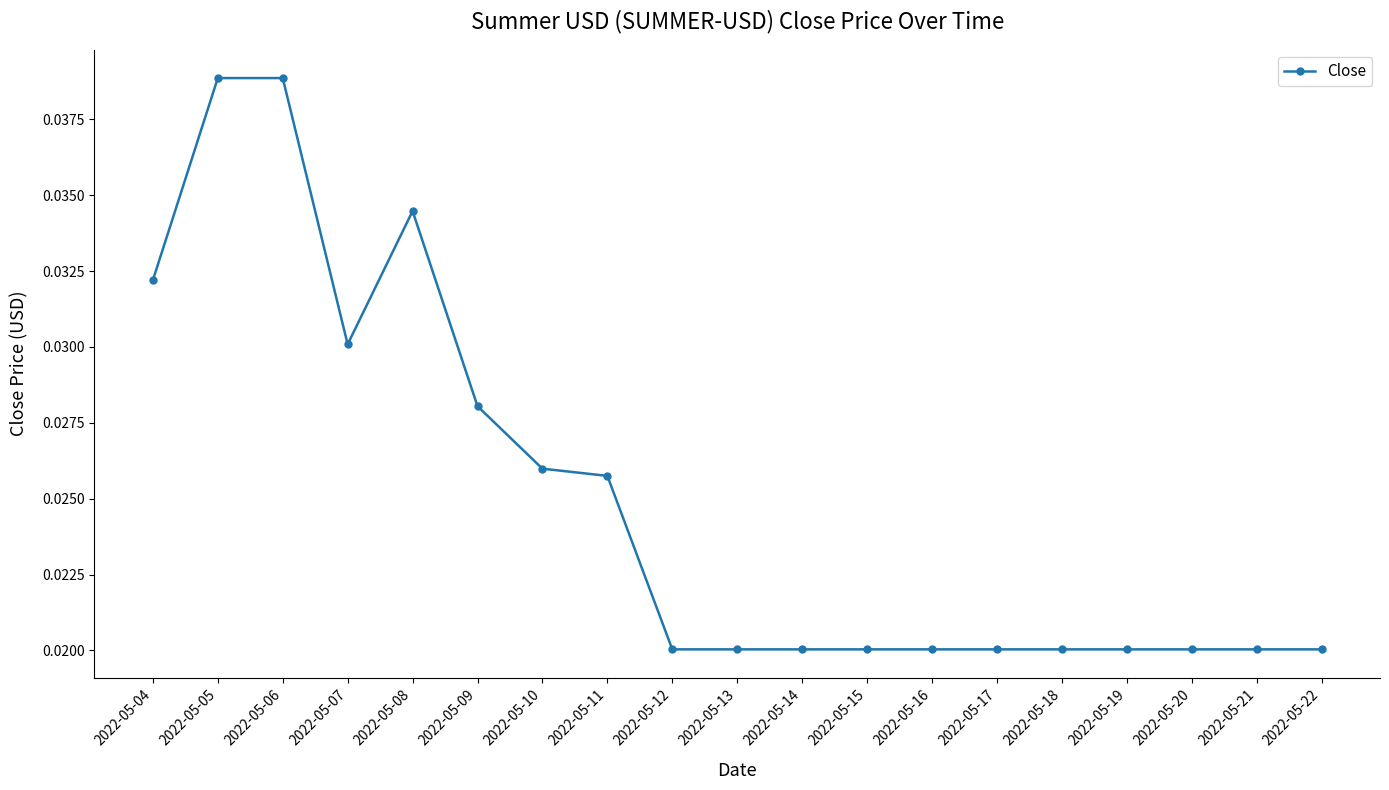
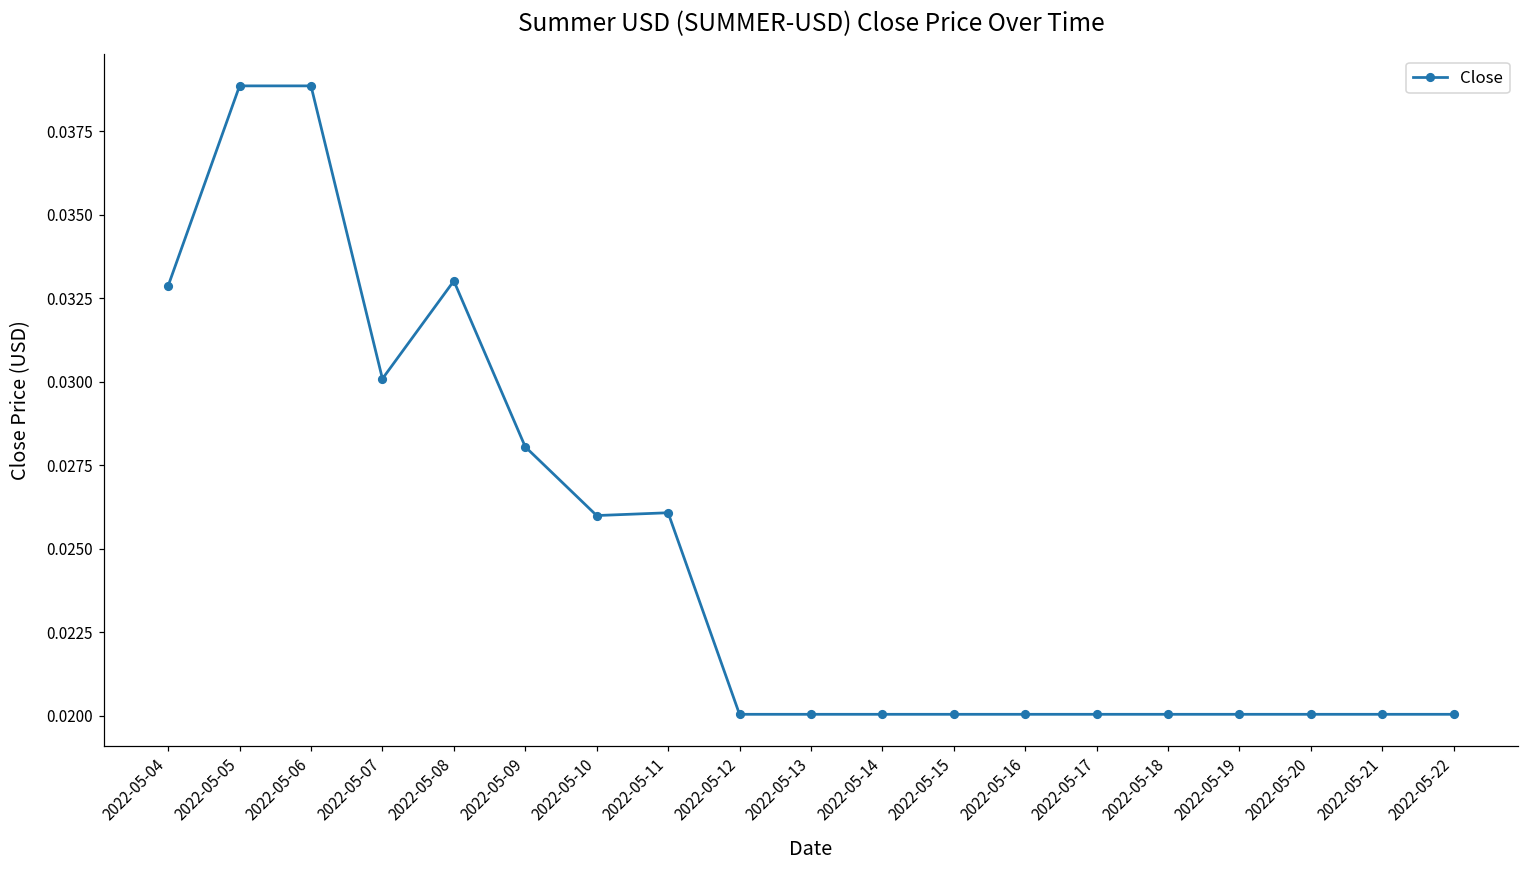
2022-05-04: 0.0322 -> 0.0329
2022-05-08: 0.0345 -> 0.0330
2022-05-11: 0.0258 -> 0.0261
